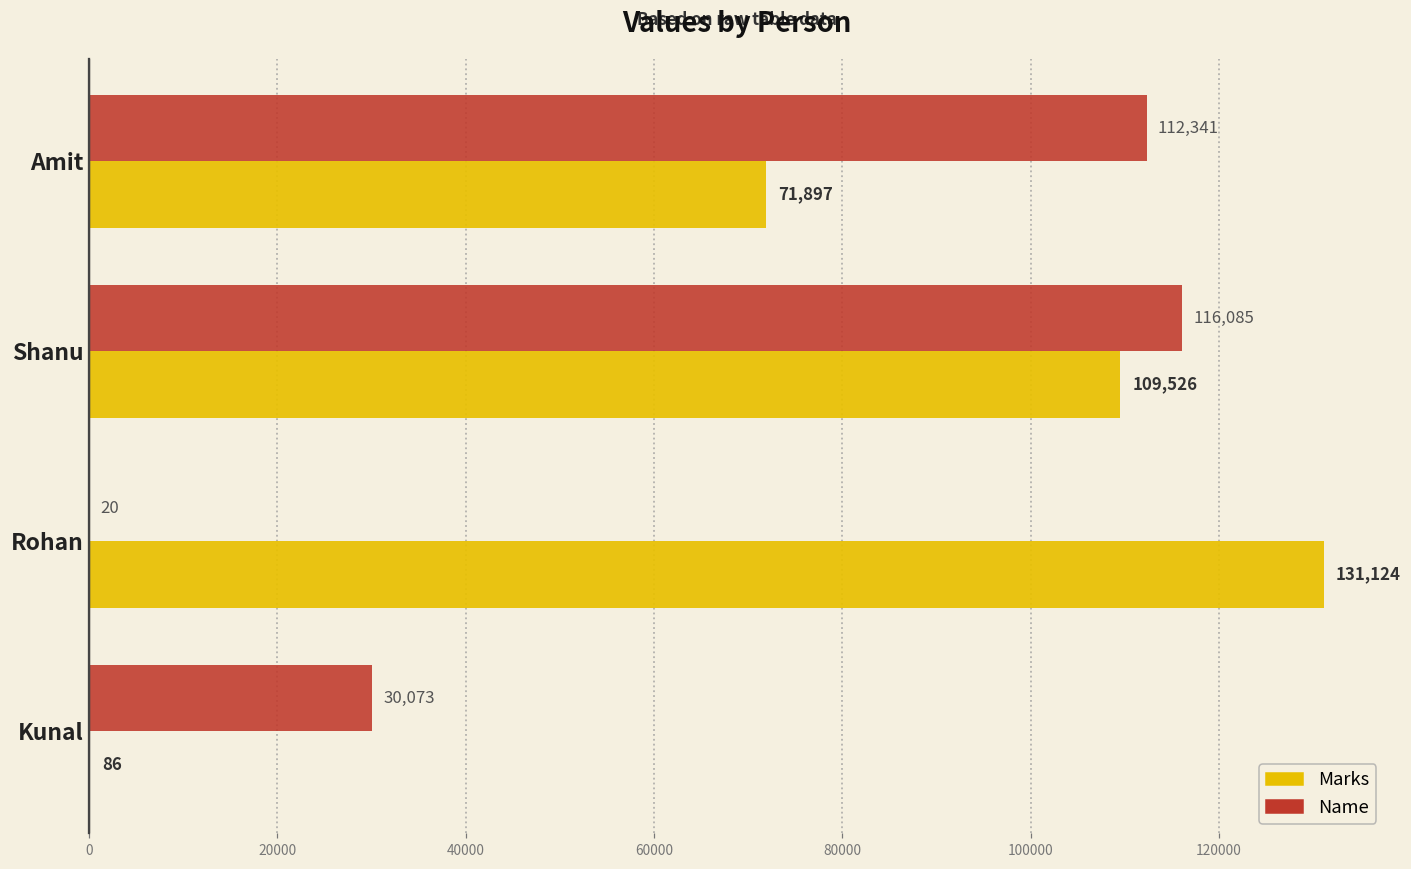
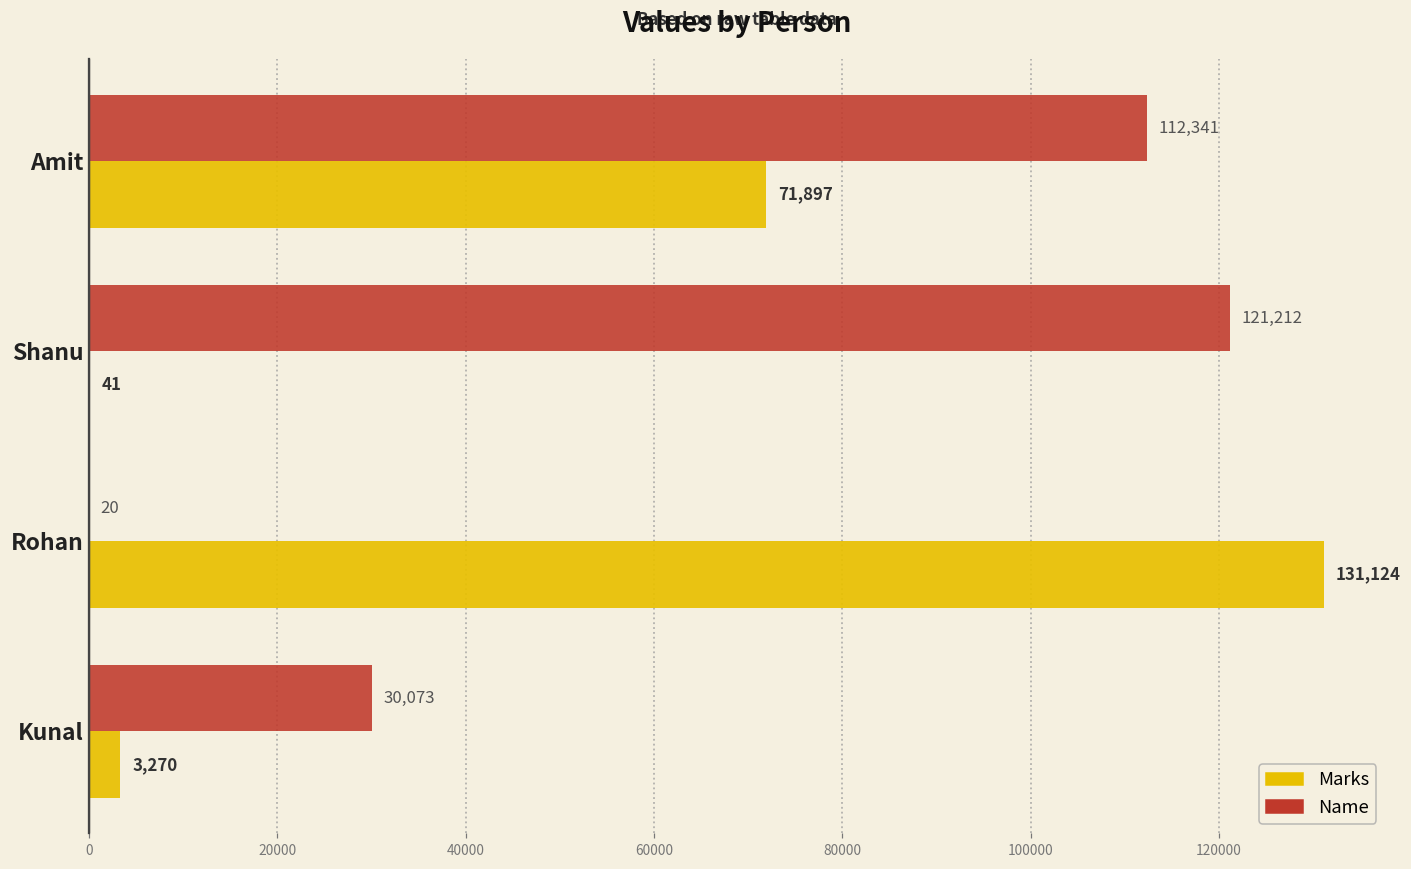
Name, Shanu: 116,085 -> 121,212
Marks, Shanu: 109,526 -> 41
Marks, Kunal: 86 -> 3,270
